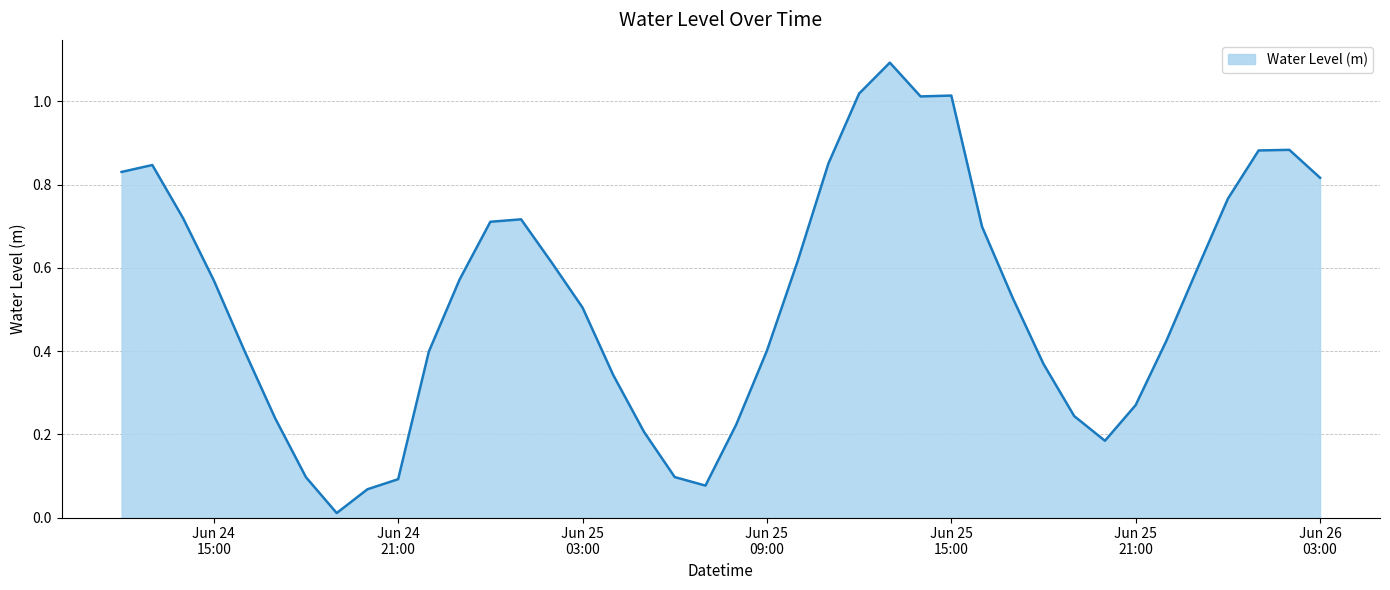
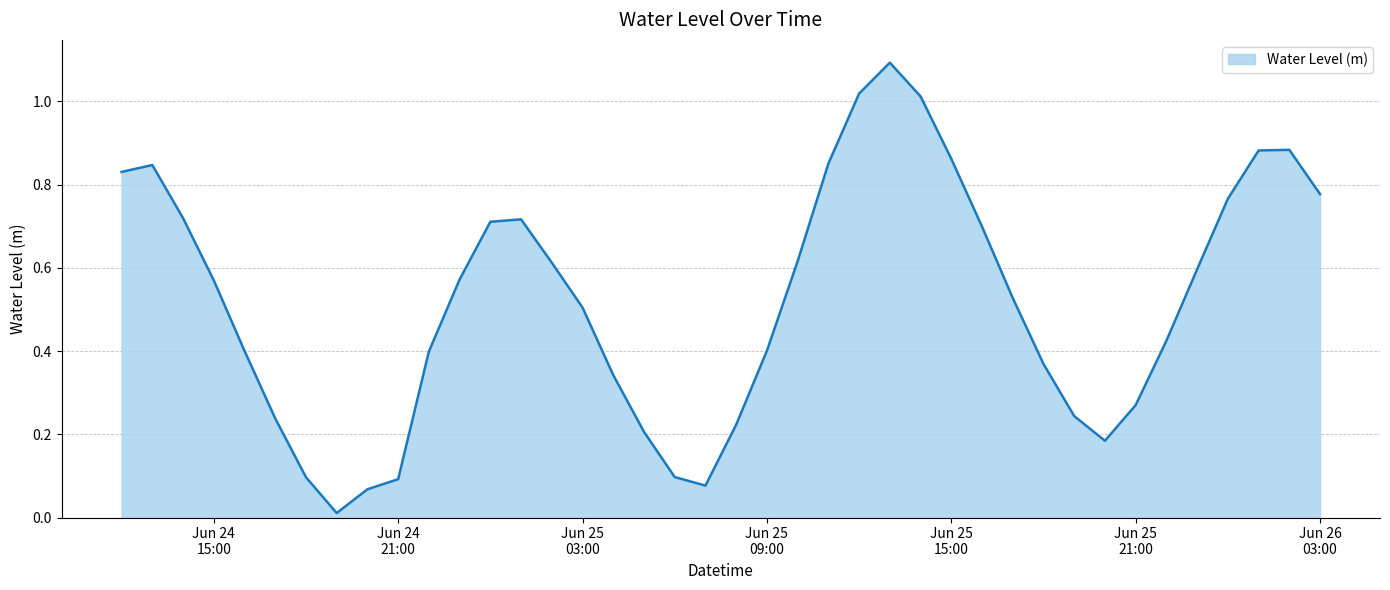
Jun 25 15:00: 1.01 -> 0.86
Jun 26 03:00: 0.82 -> 0.78
